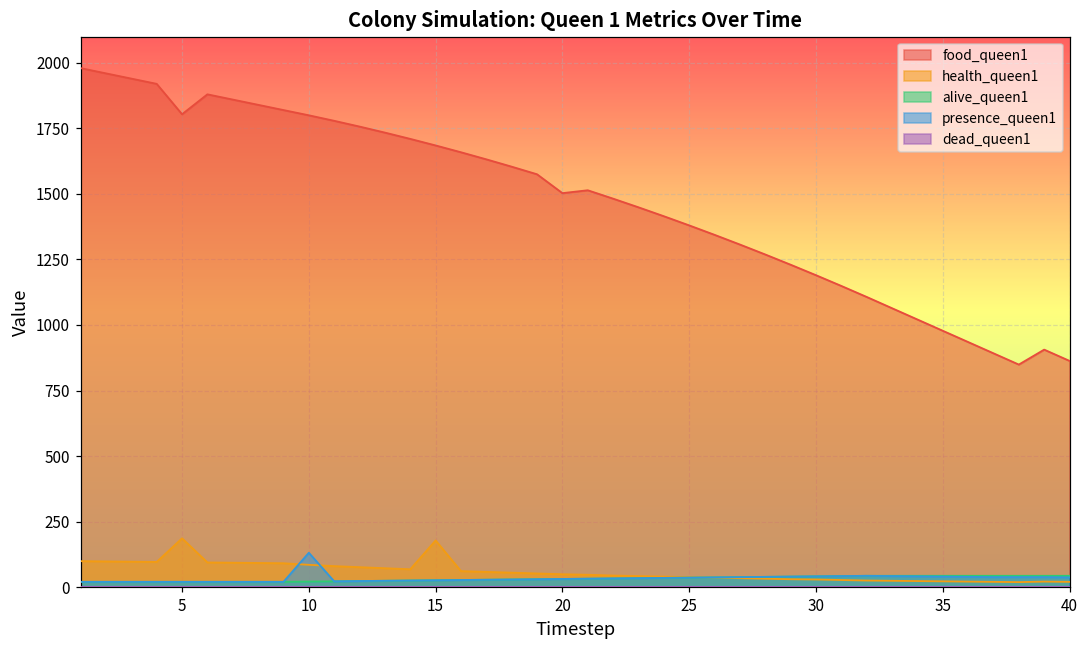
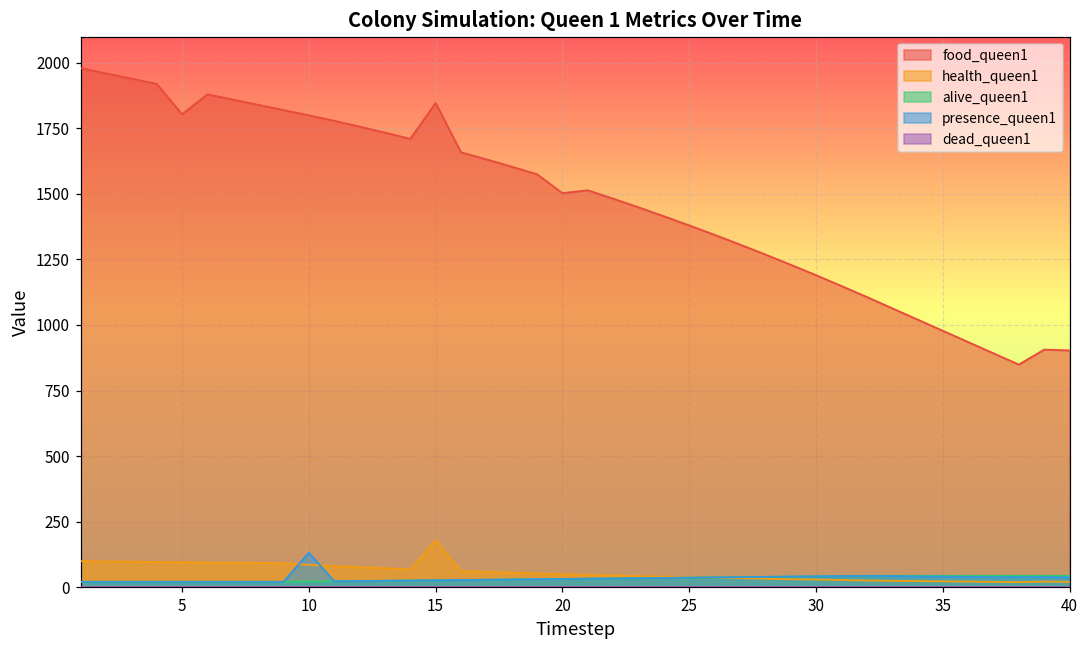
health_queen1, 5: 190 -> 100
food_queen1, 15: 1690 -> 1850
food_queen1, 40: 860 -> 900
